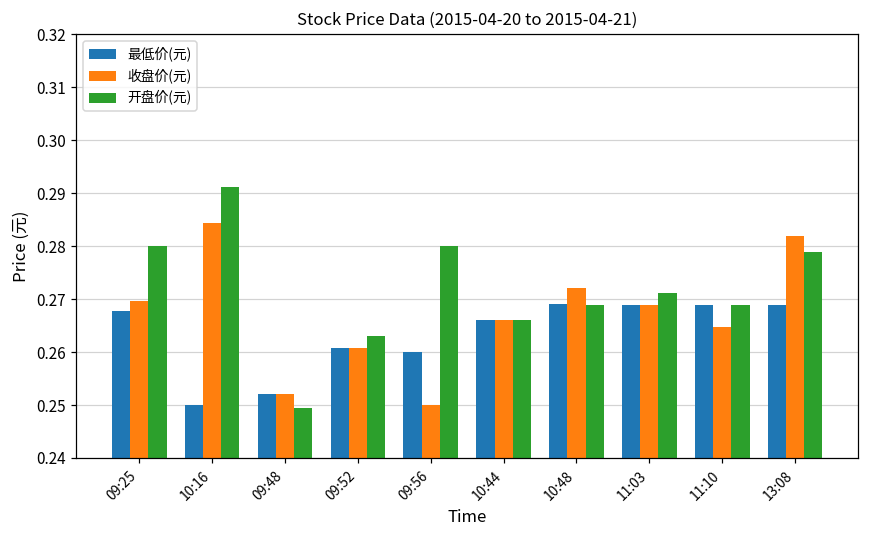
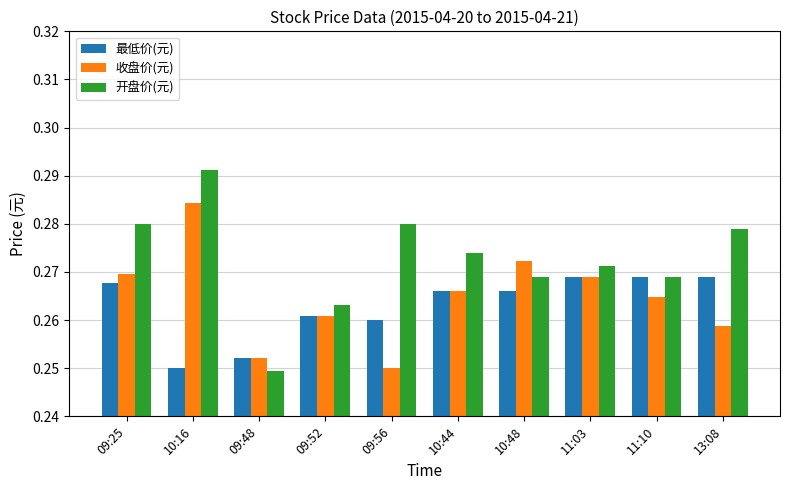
开盘价(元), 10:44: 0.266 -> 0.274
最低价(元), 10:48: 0.269 -> 0.266
收盘价(元), 13:08: 0.282 -> 0.259
